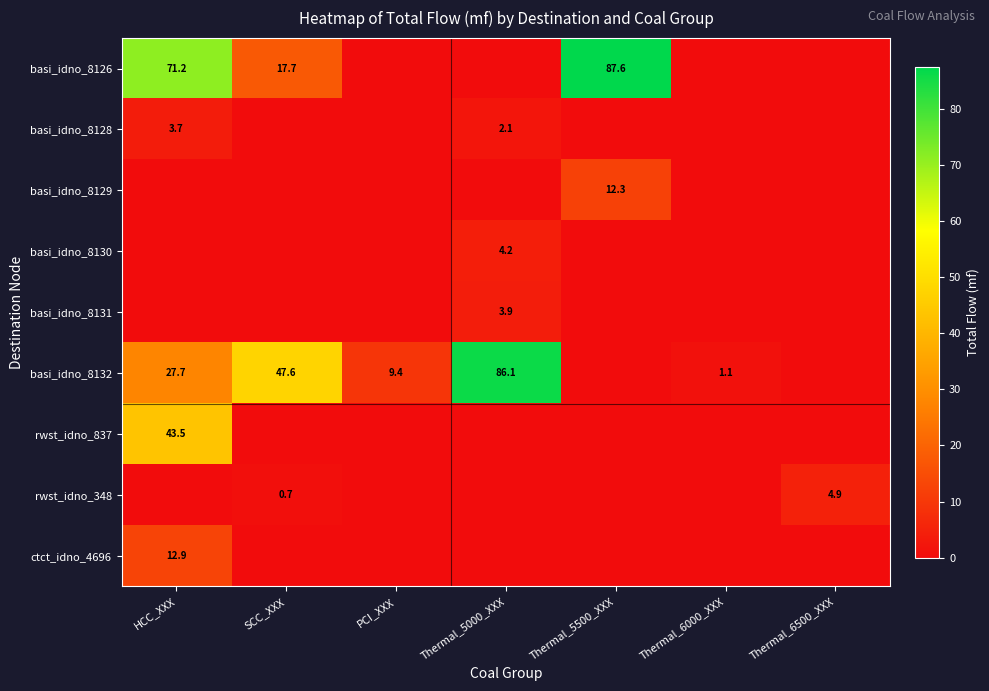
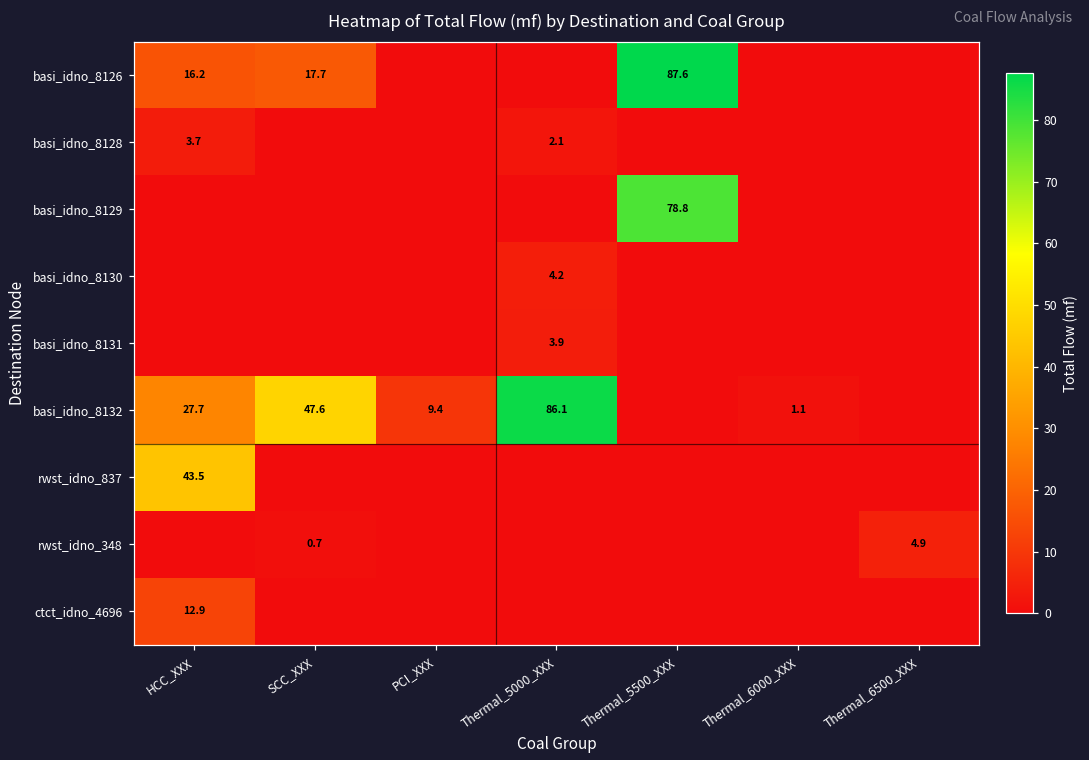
basi_idno_8126, HCC_XXX: 71.2 -> 16.2
basi_idno_8129, Thermal_5500_XXX: 12.3 -> 78.8
